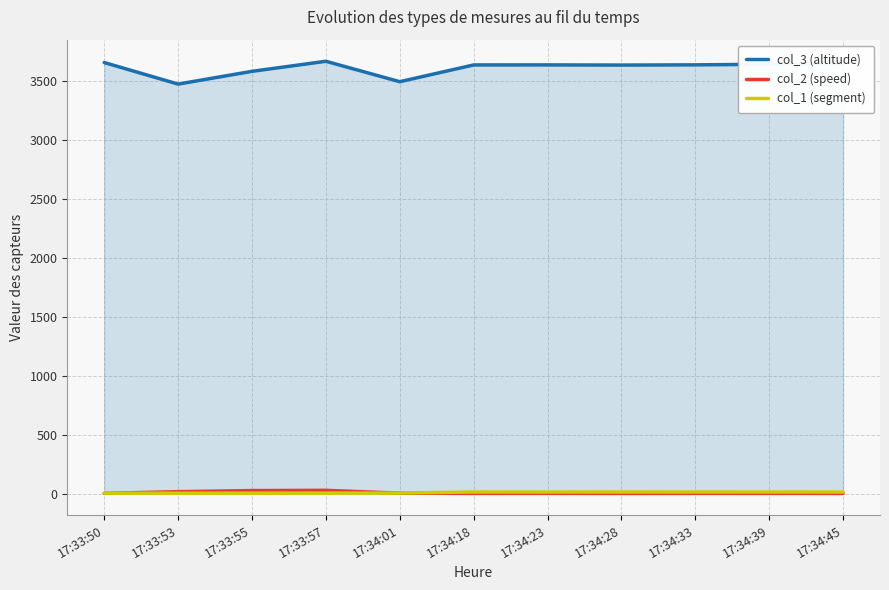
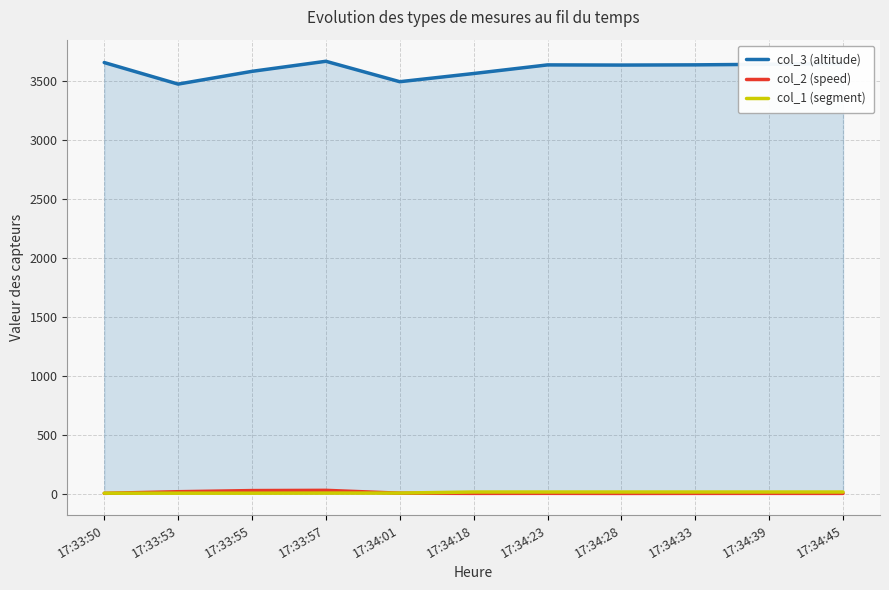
col_3 (altitude), 17:34:18: 3630 -> 3560
